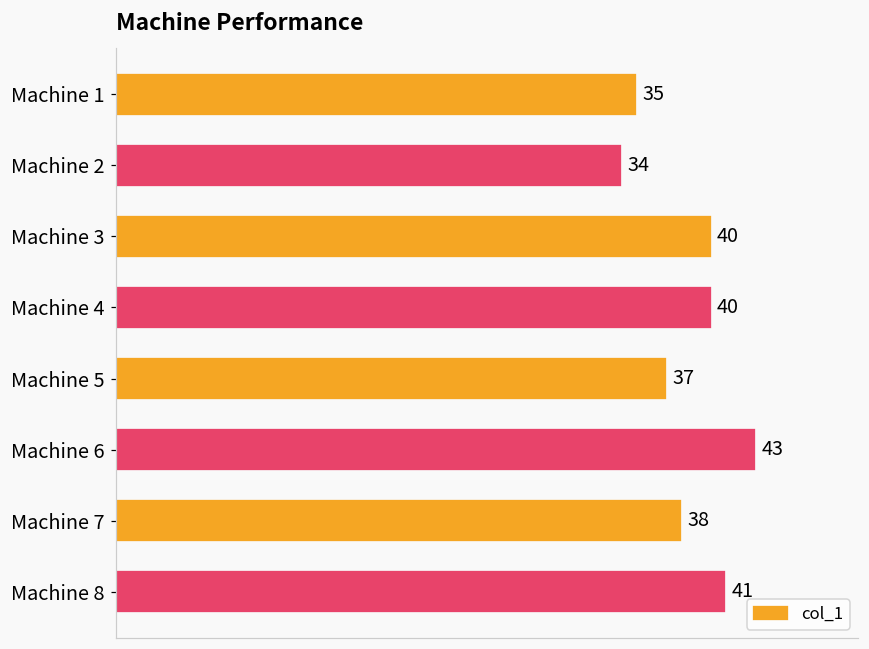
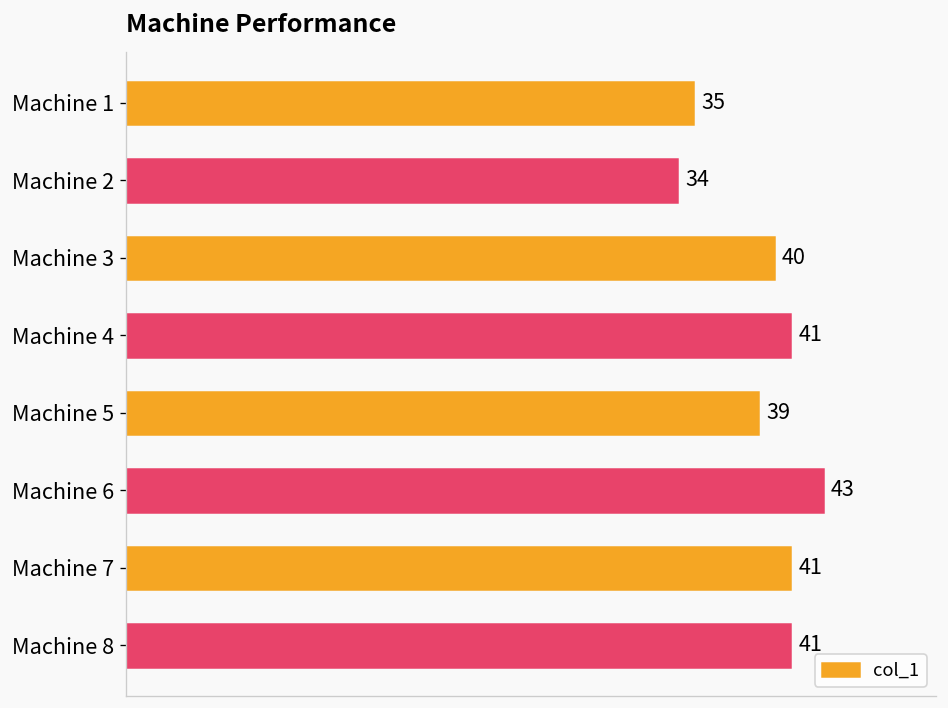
Machine 4: 40 -> 41
Machine 5: 37 -> 39
Machine 7: 38 -> 41
